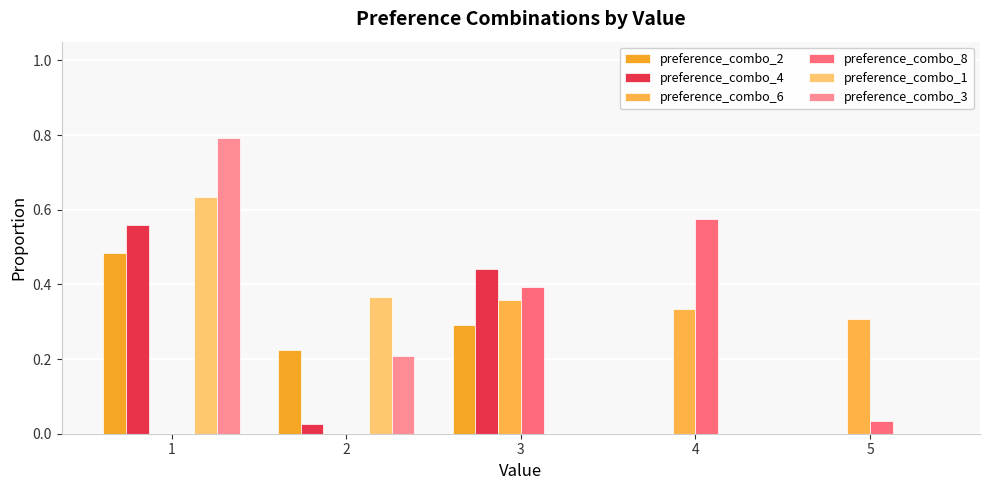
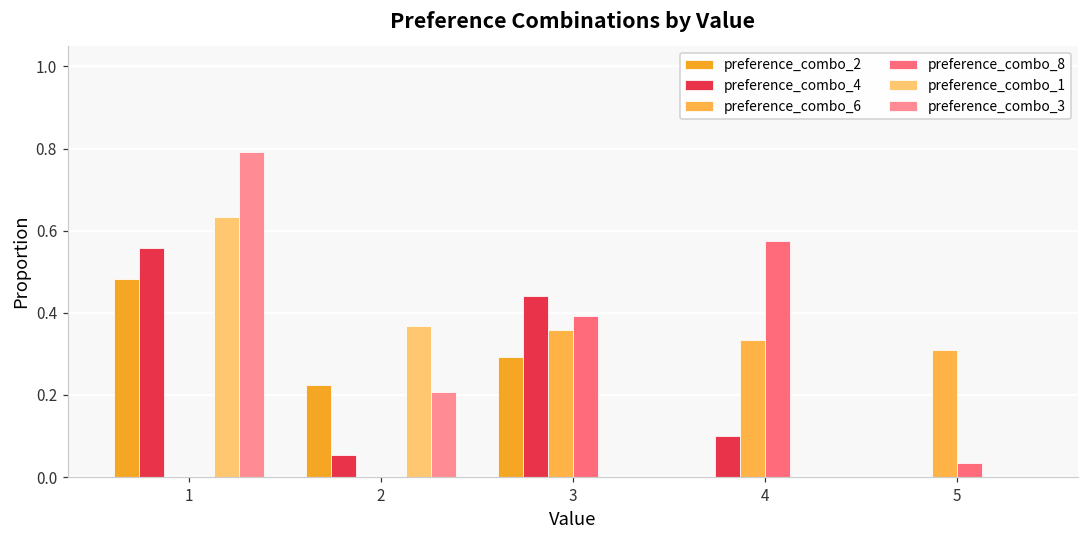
preference_combo_4, 2: 0.03 -> 0.06
preference_combo_4, 4: 0.0 -> 0.1
